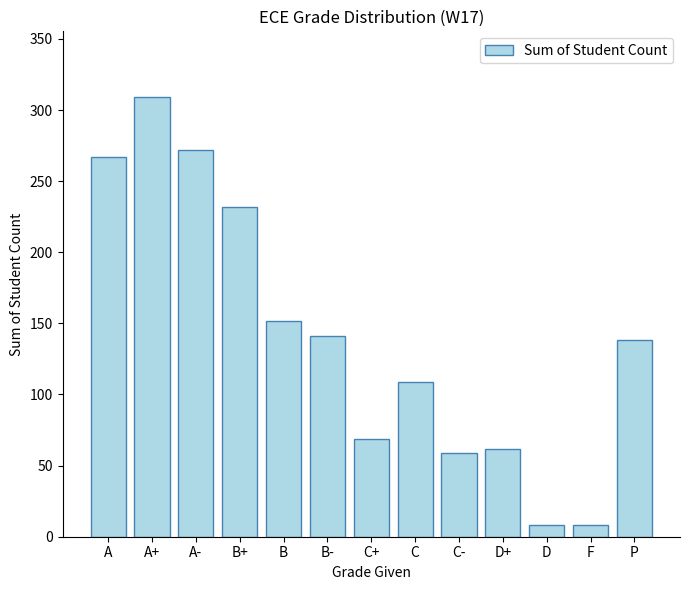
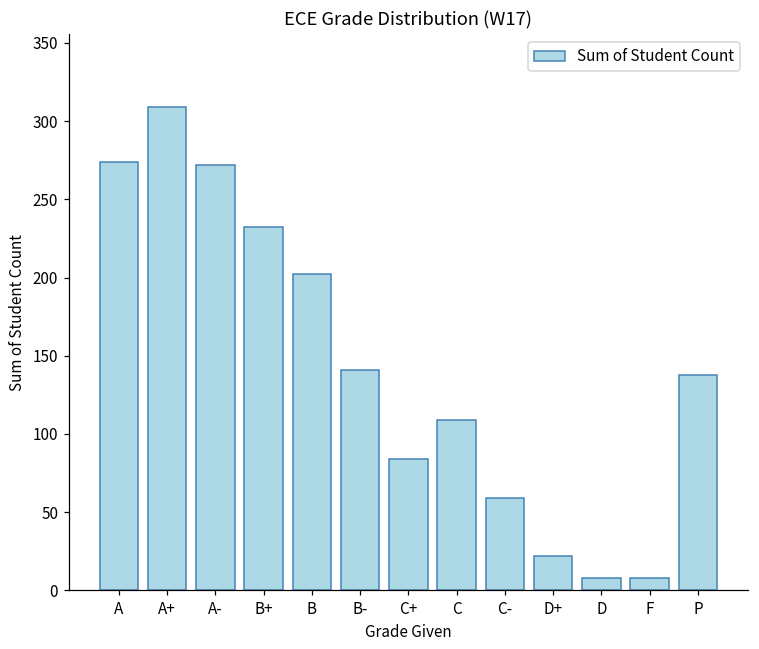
A: 267 -> 274
B: 152 -> 202
C+: 69 -> 84
D+: 62 -> 22
